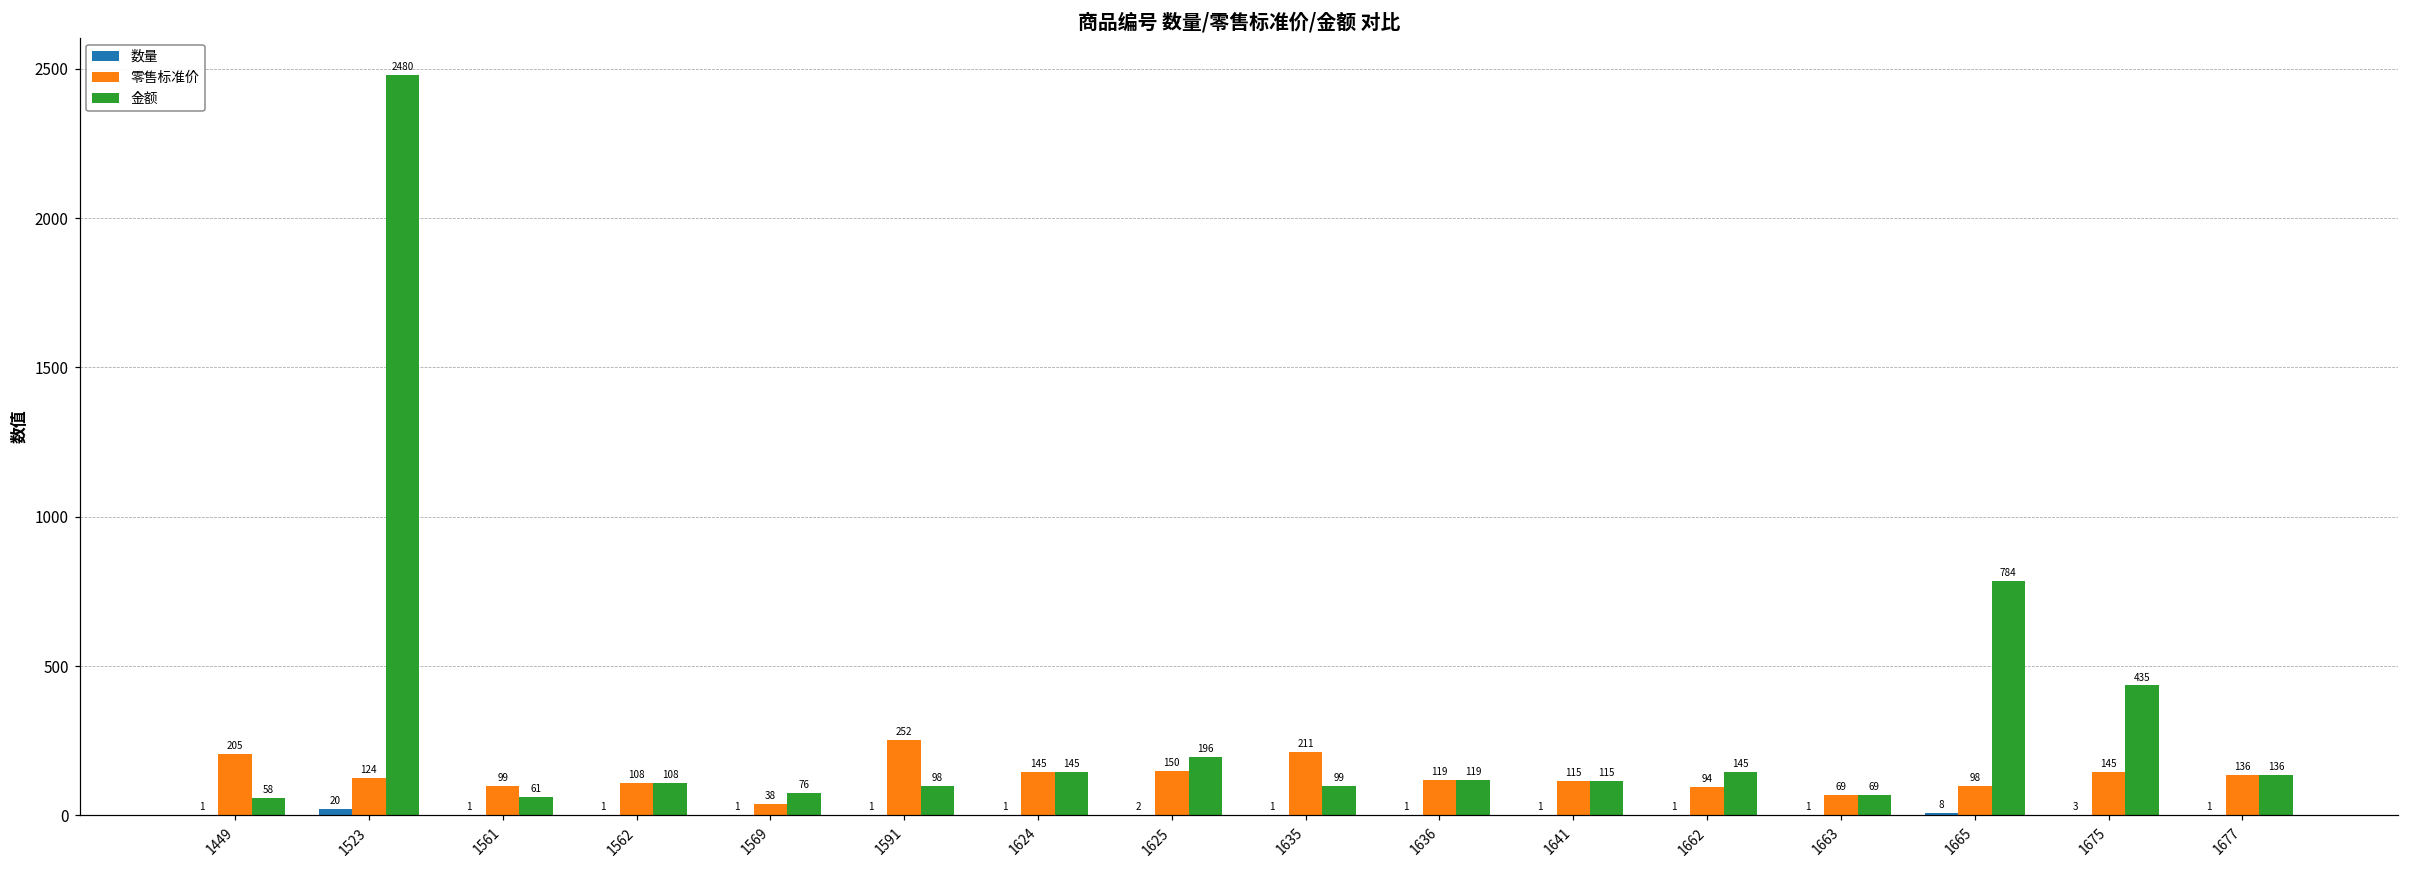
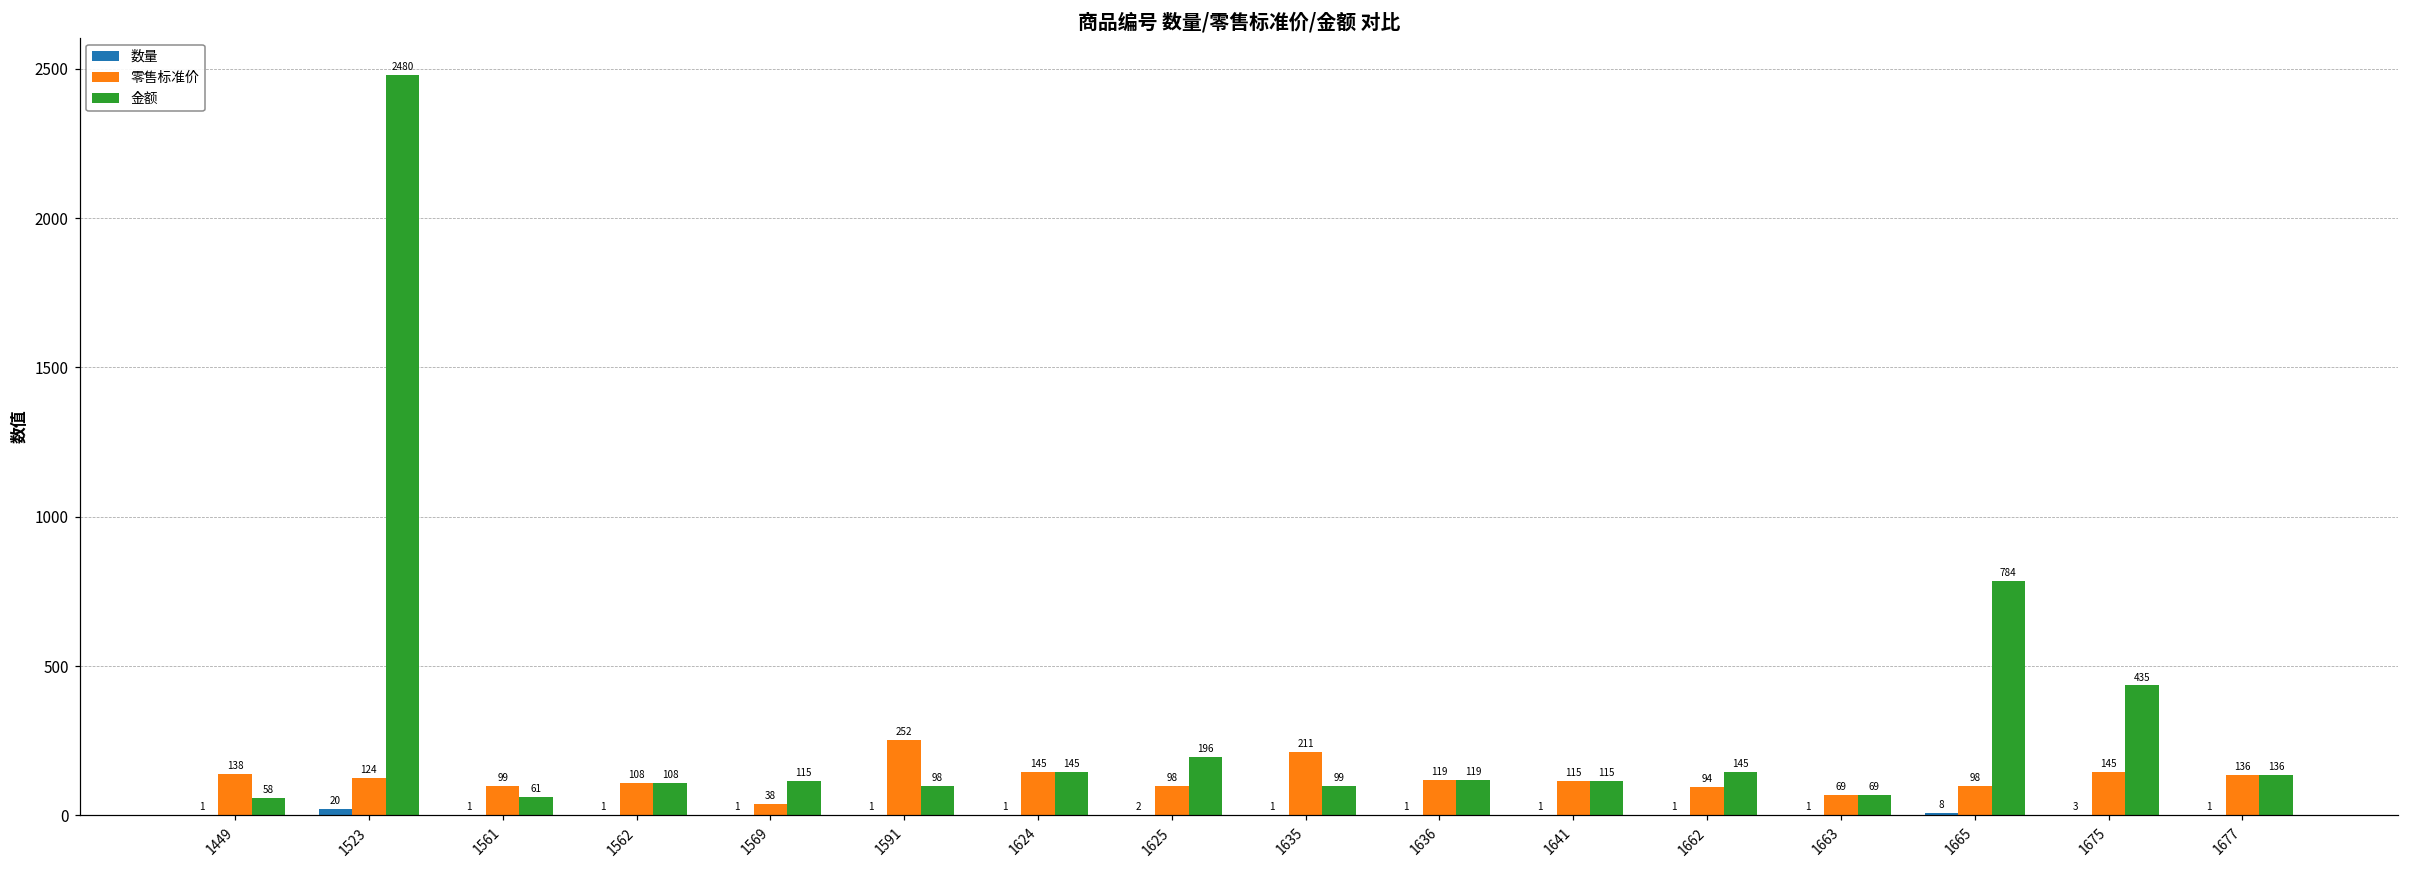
零售标准价, 1449: 205 -> 138
金额, 1569: 76 -> 115
零售标准价, 1625: 150 -> 98
